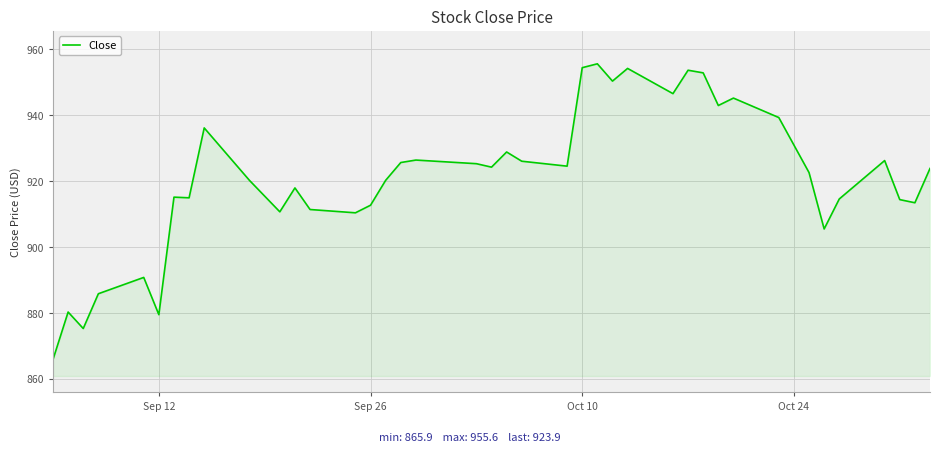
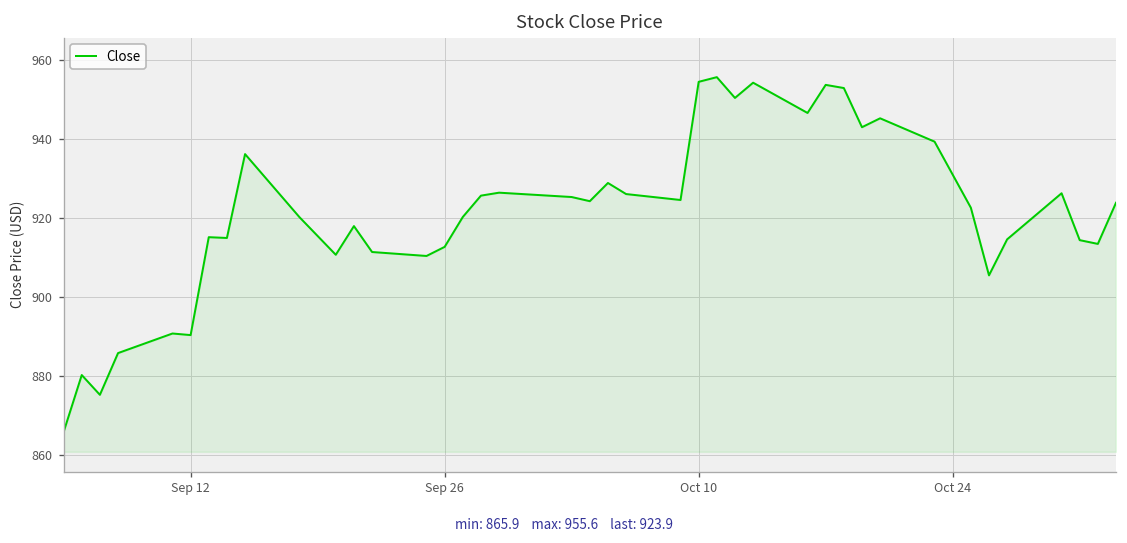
Sep 12: 880 -> 890
